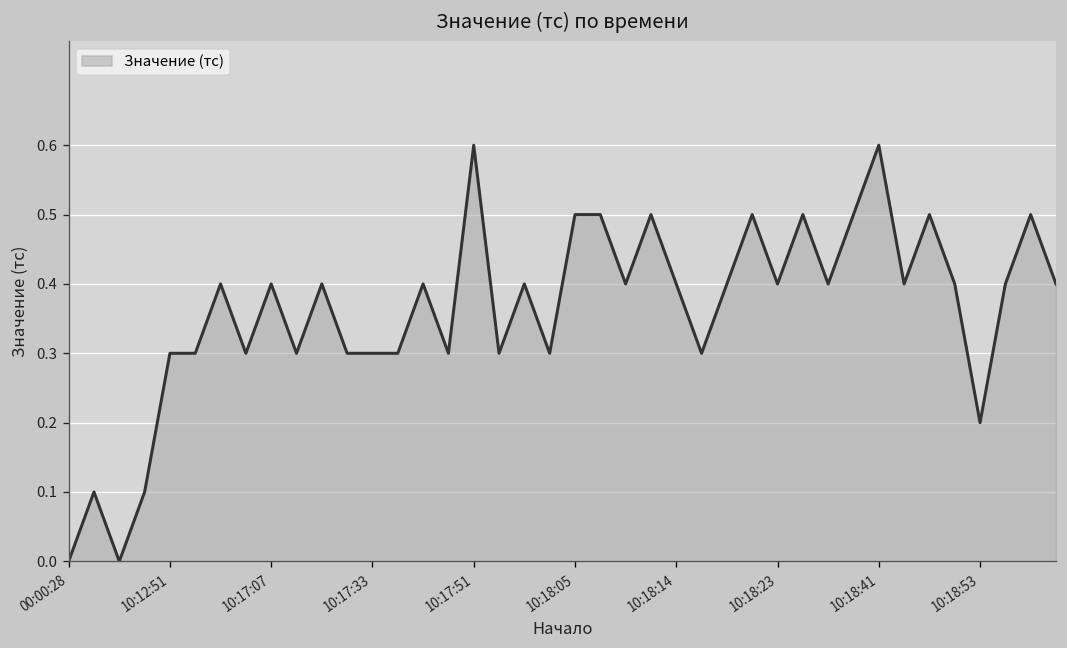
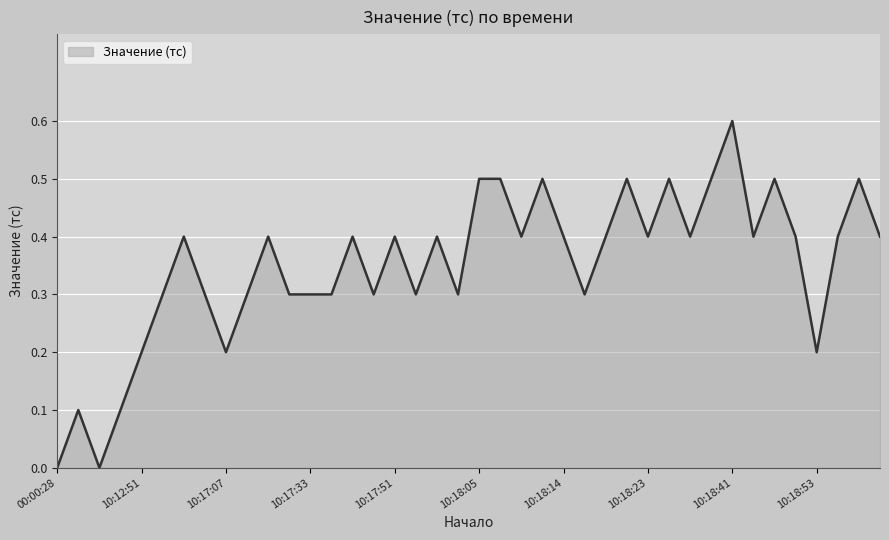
10:12:51: 0.3 -> 0.2
10:17:07: 0.4 -> 0.2
10:17:51: 0.6 -> 0.4
